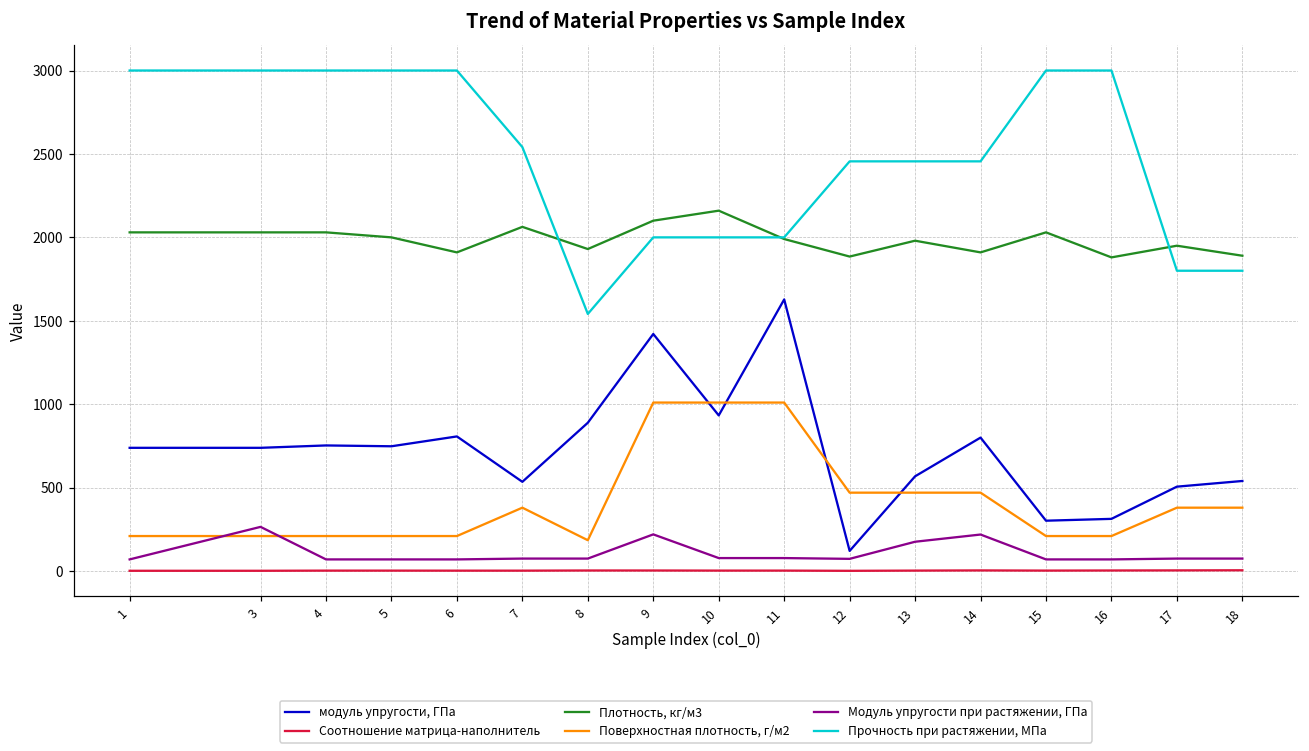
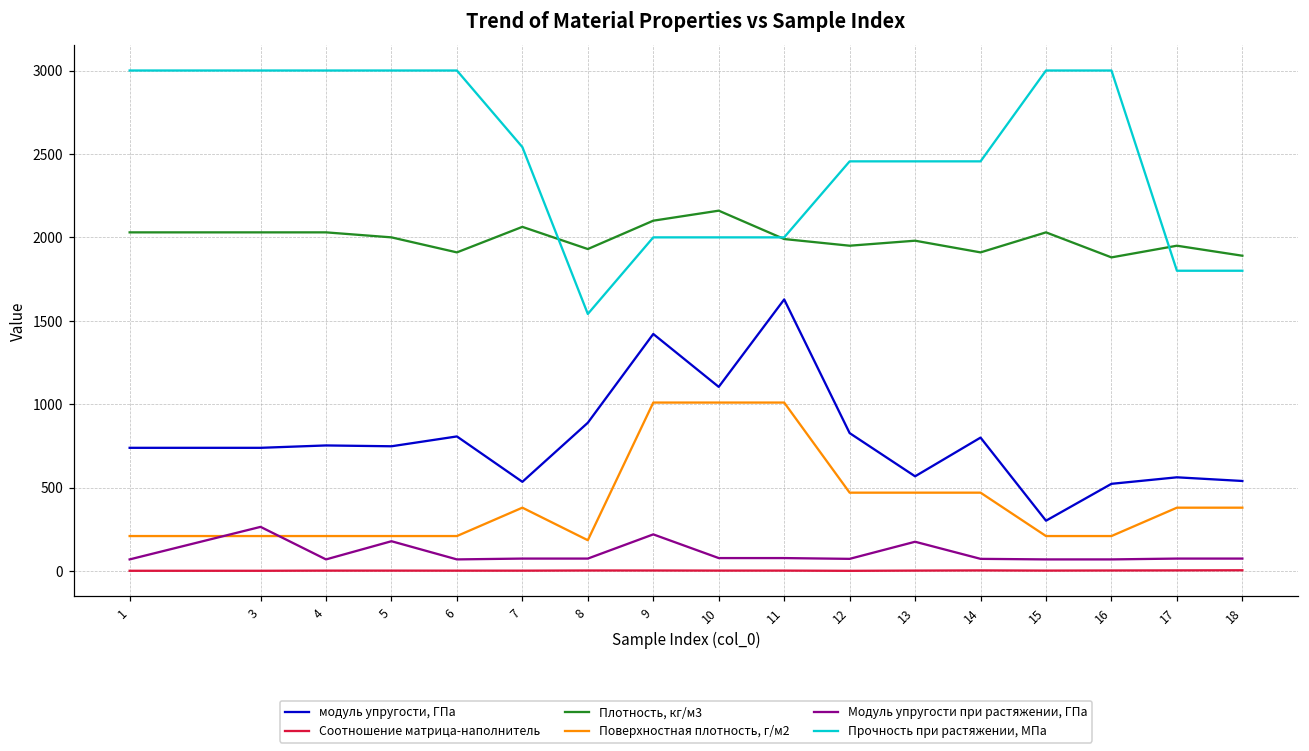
Модуль упругости при растяжении, ГПа, 5: 70 -> 180
модуль упругости, ГПа, 10: 930 -> 1100
модуль упругости, ГПа, 12: 120 -> 830
Плотность, кг/м3, 12: 1890 -> 1950
Модуль упругости при растяжении, ГПа, 14: 220 -> 70
модуль упругости, ГПа, 16: 310 -> 520
модуль упругости, ГПа, 17: 510 -> 560
